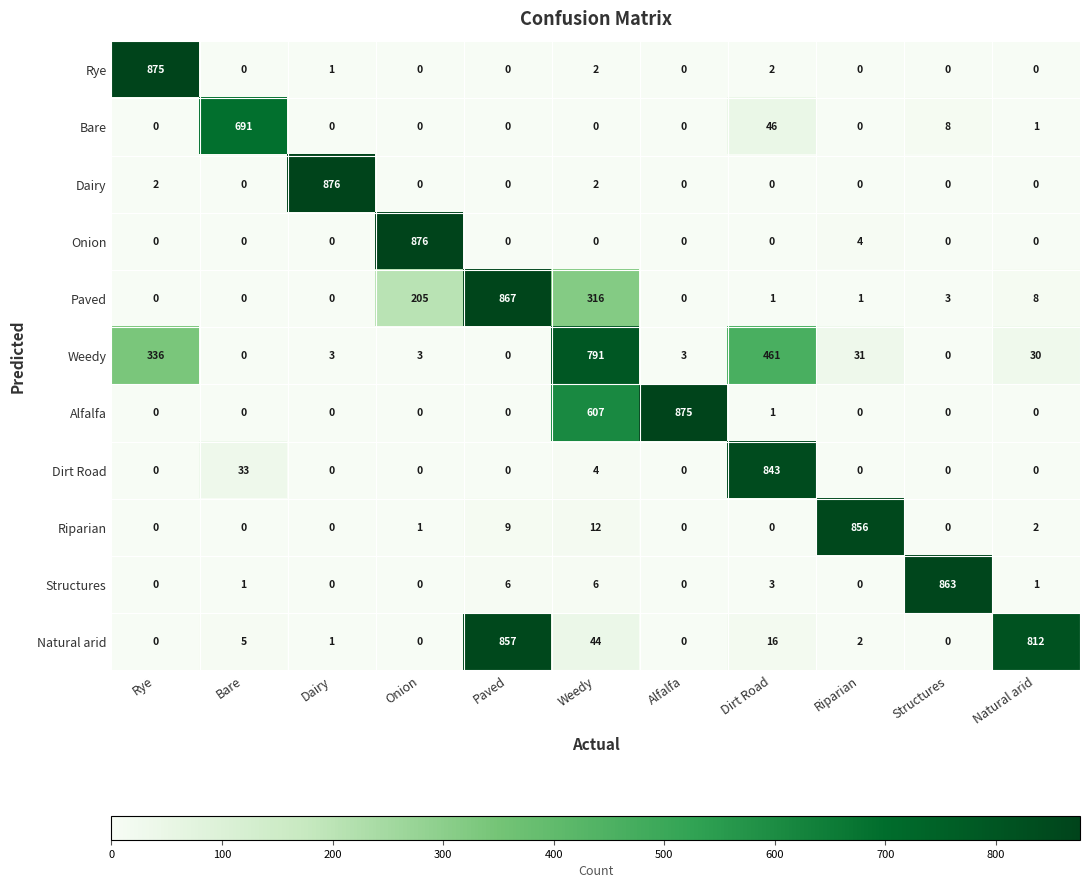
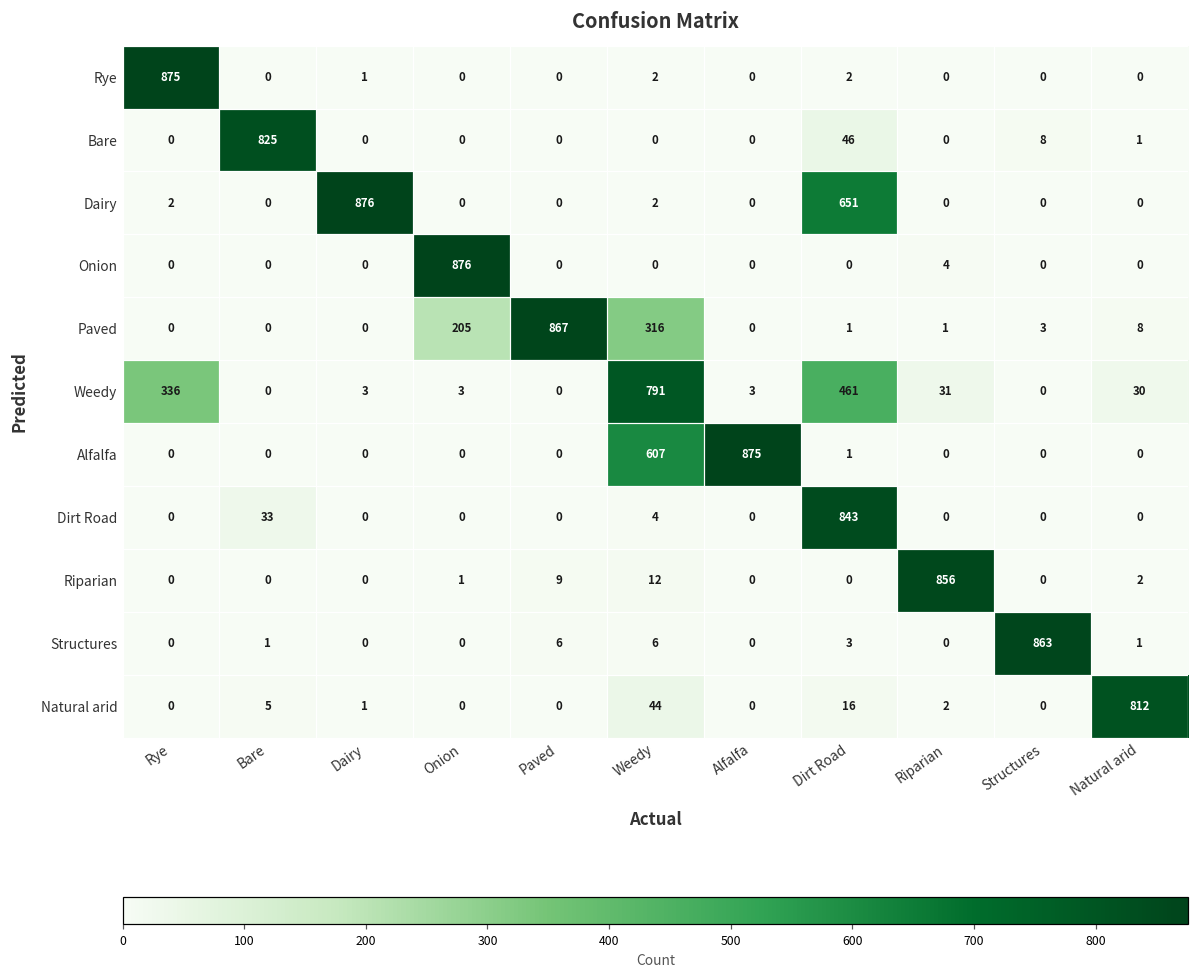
Bare, Bare: 691 -> 825
Dairy, Dirt Road: 0 -> 651
Natural arid, Paved: 857 -> 0
